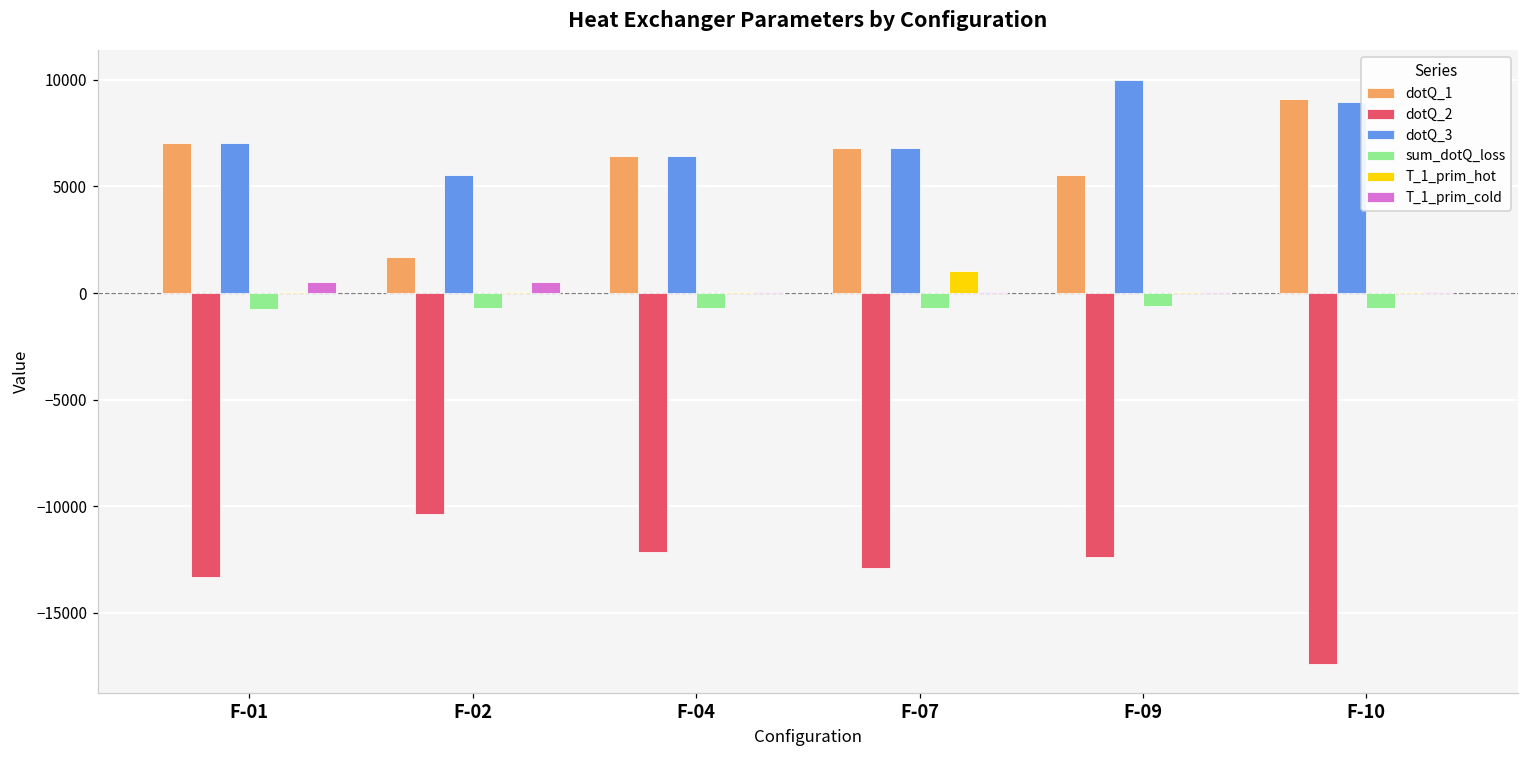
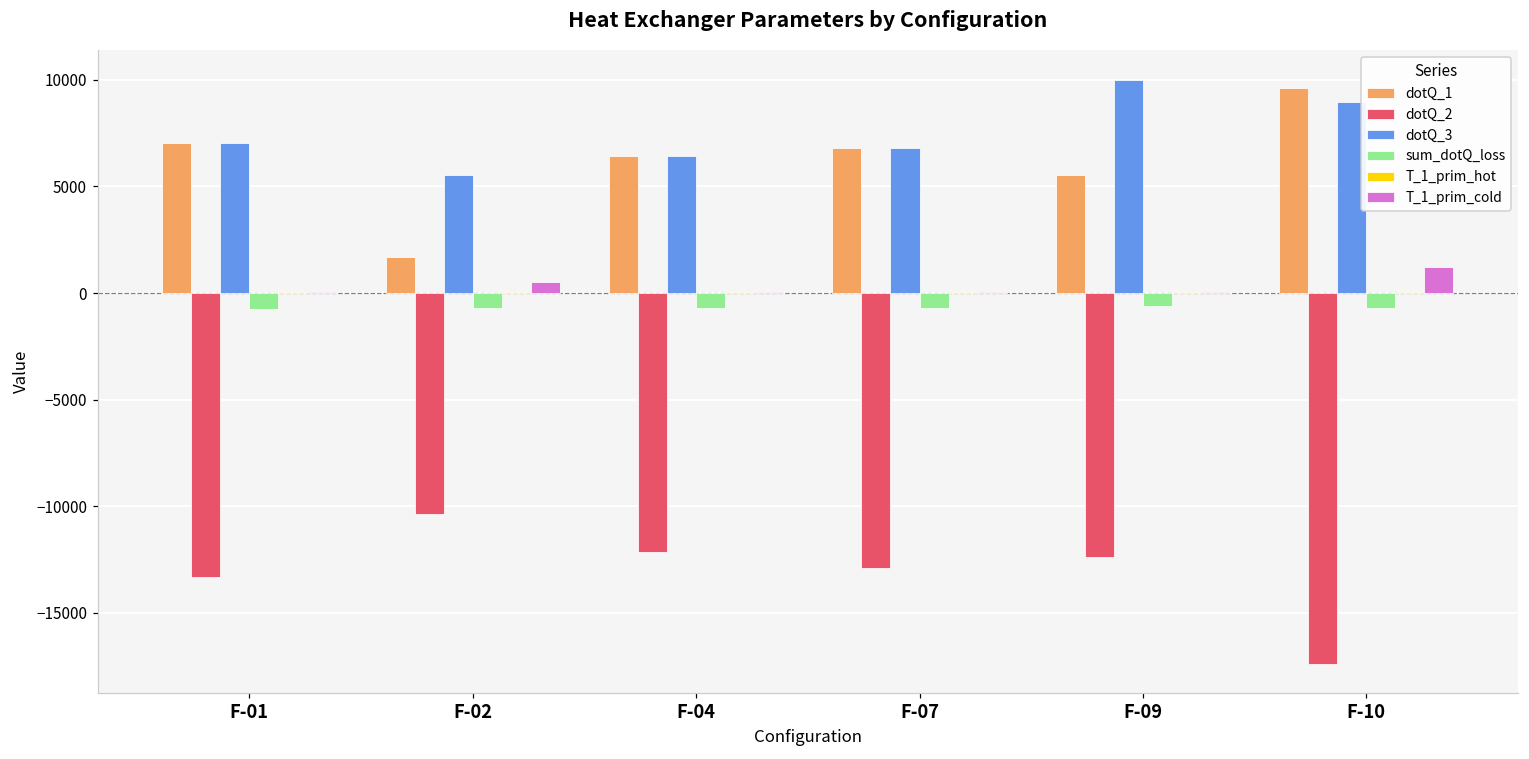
T_1_prim_cold, F-01: 500 -> 100
T_1_prim_hot, F-07: 1000 -> 100
dotQ_1, F-10: 9100 -> 9600
T_1_prim_cold, F-10: 0 -> 1200
